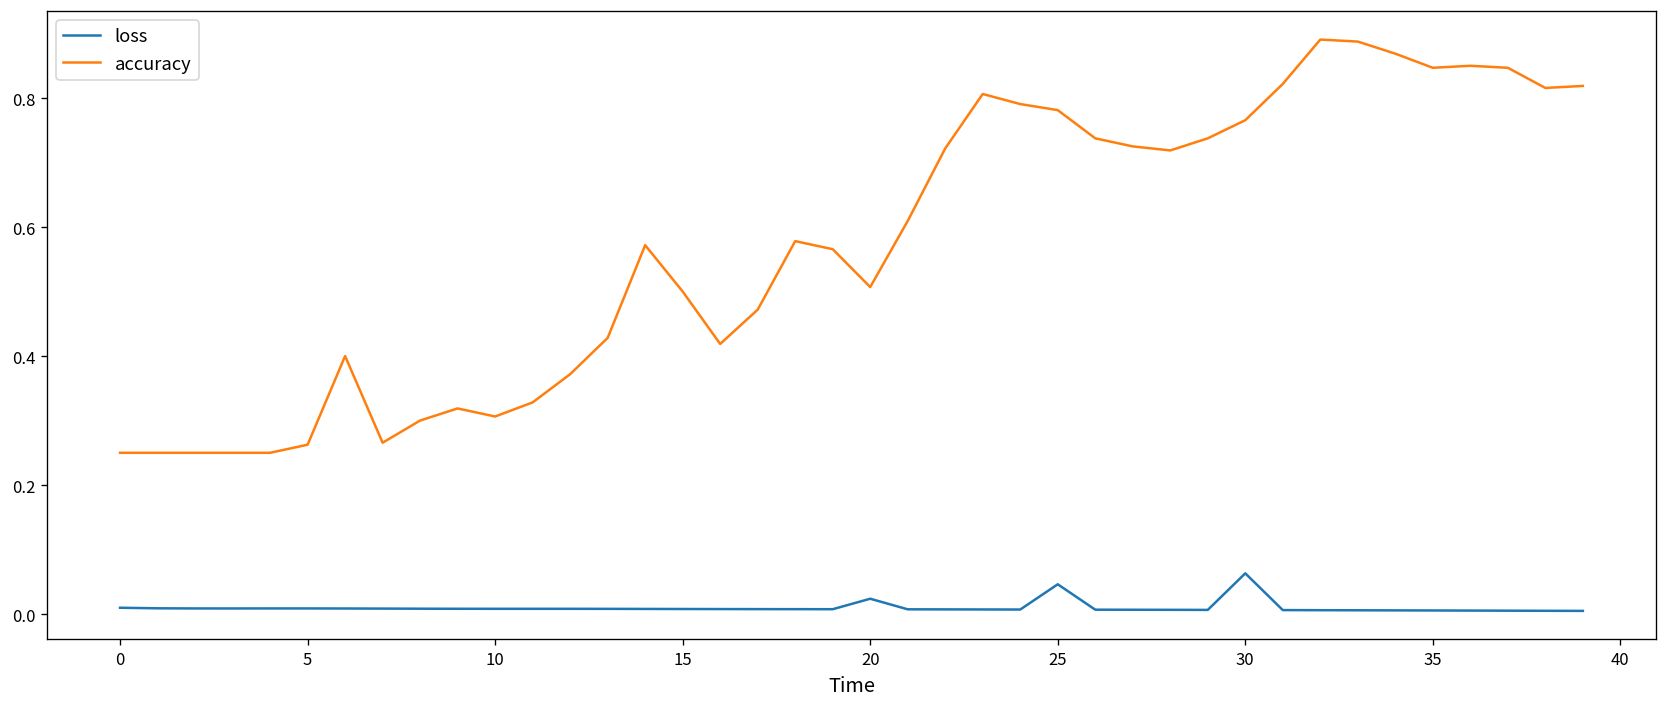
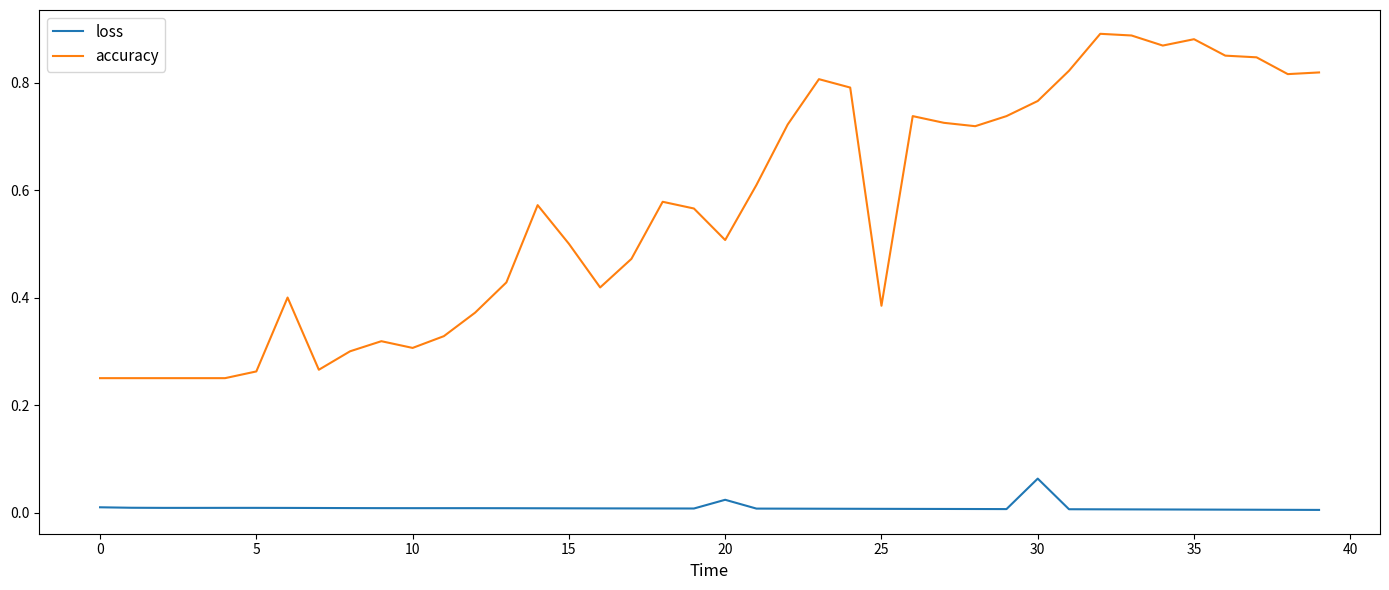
loss, 25: 0.05 -> 0.01
accuracy, 25: 0.78 -> 0.38
accuracy, 35: 0.85 -> 0.88
